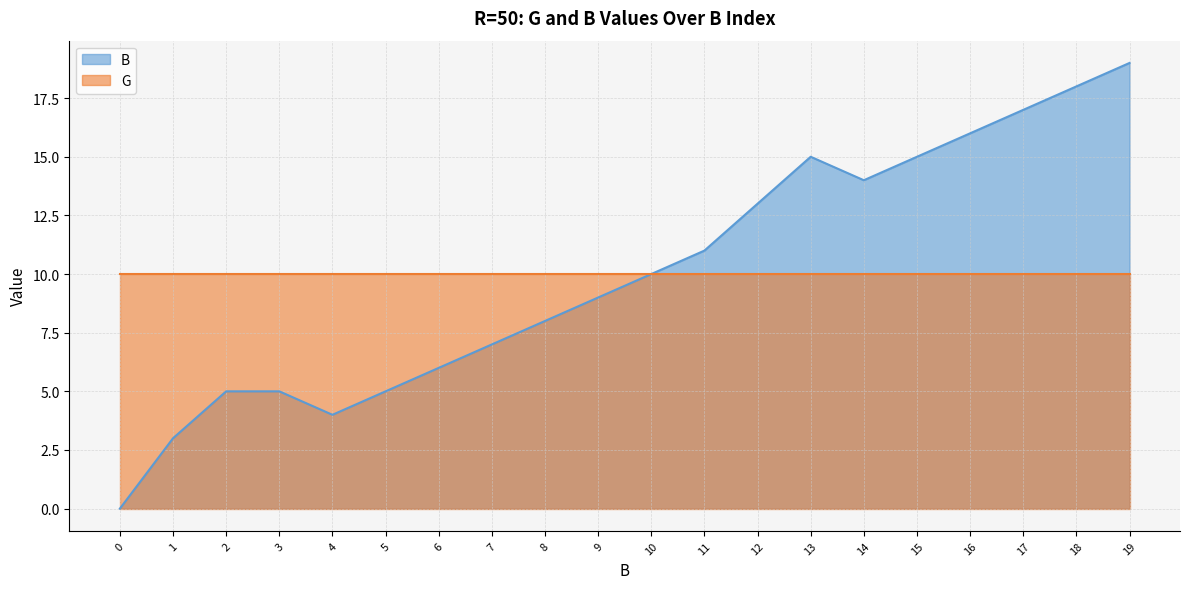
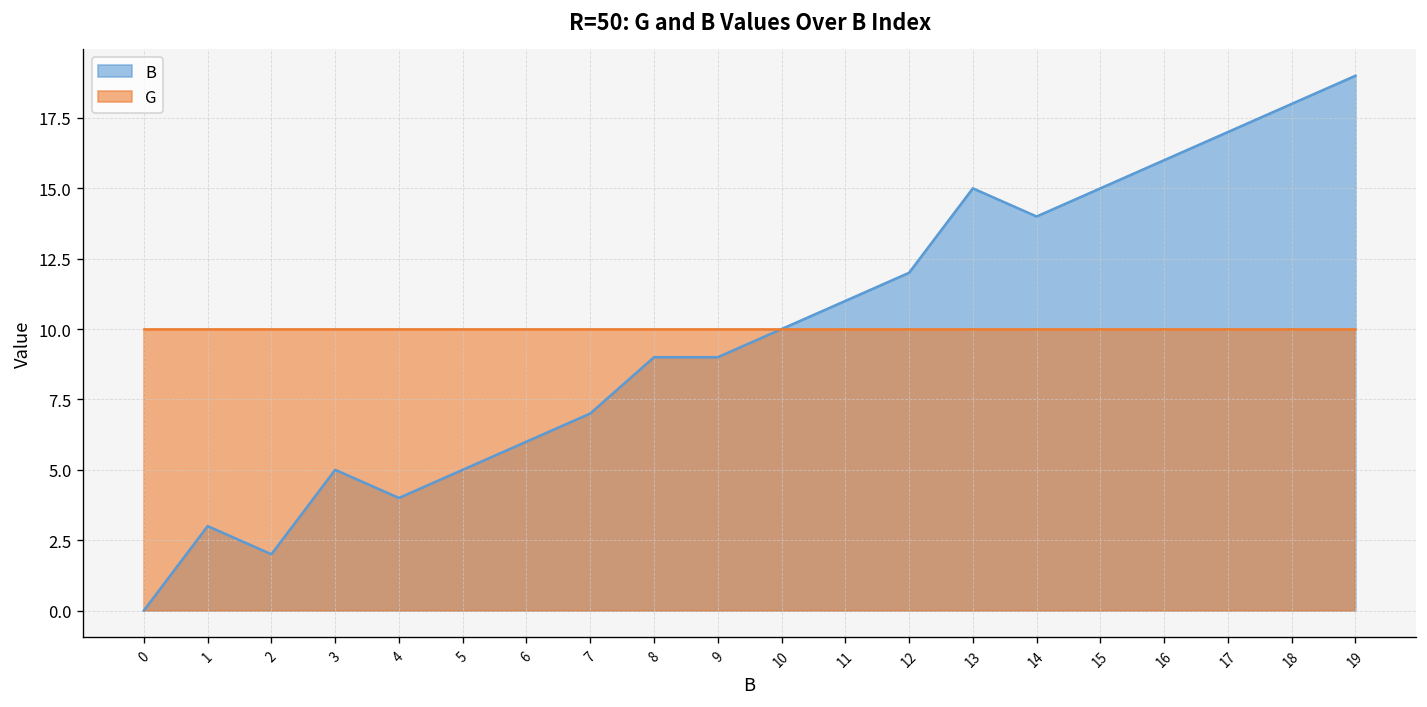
B, 2: 5 -> 2
B, 8: 8 -> 9
B, 12: 13 -> 12
